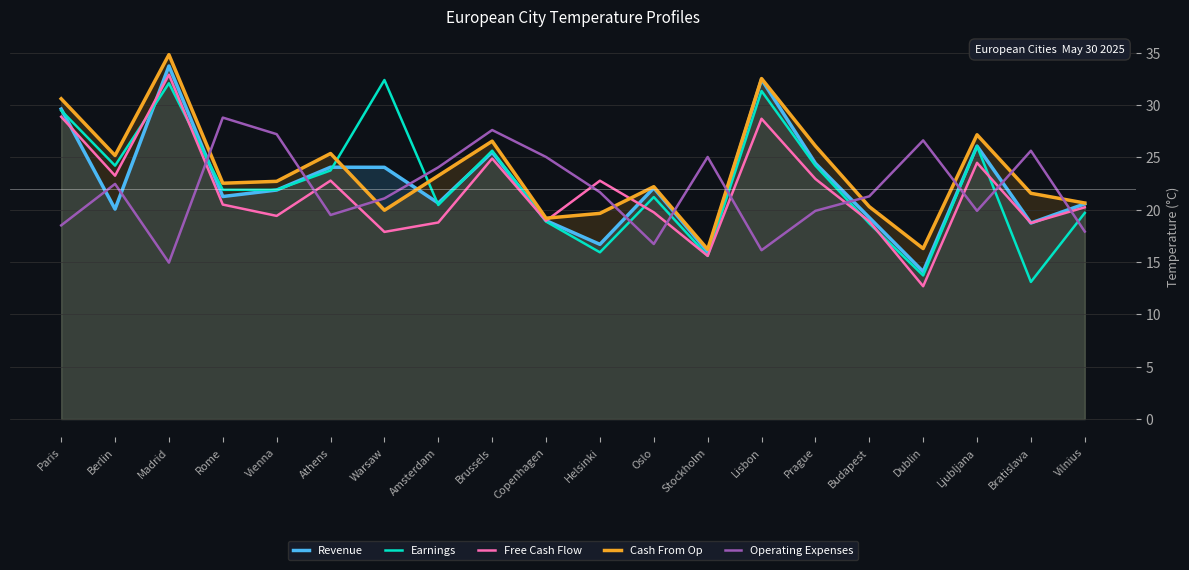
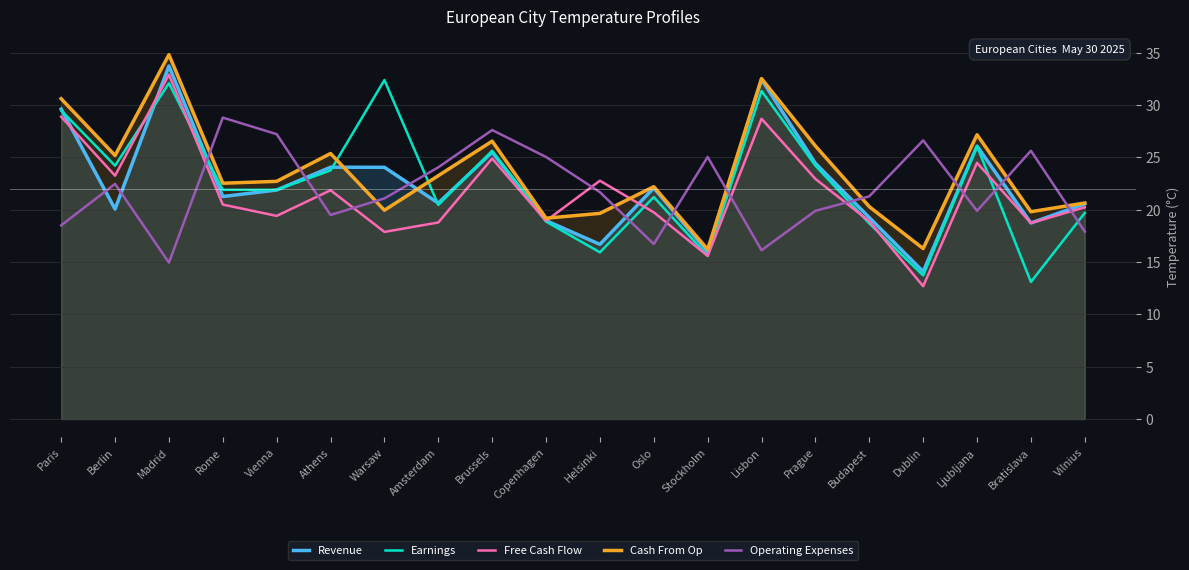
Free Cash Flow, Athens: 22.8 -> 21.9
Cash From Op, Bratislava: 21.6 -> 19.8
